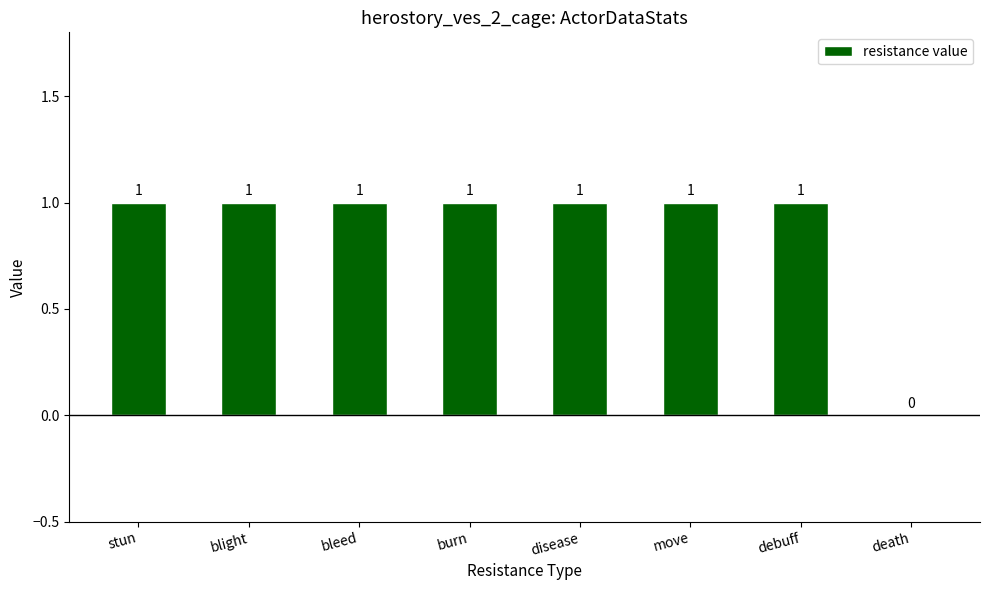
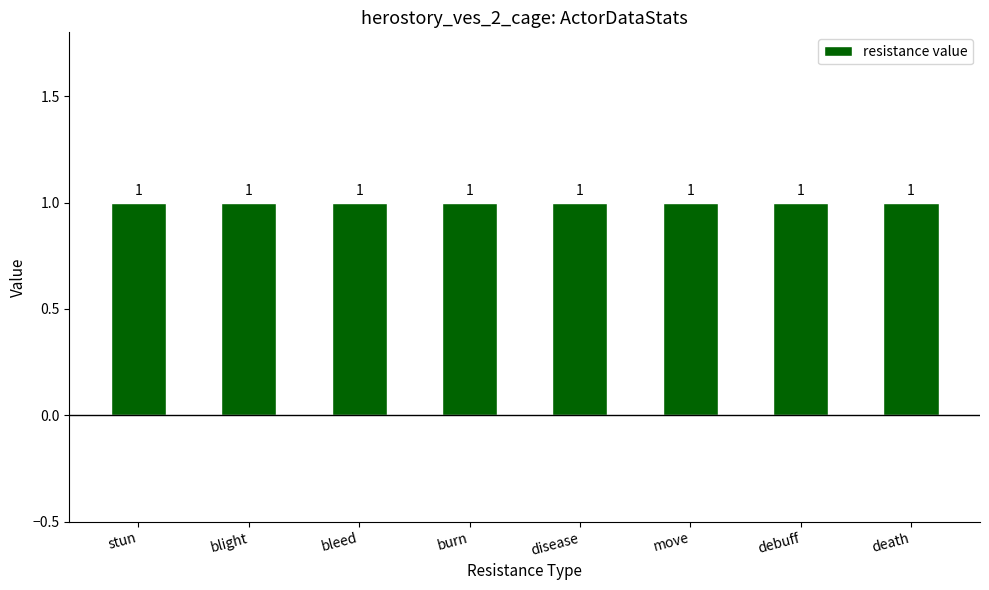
death: 0 -> 1
